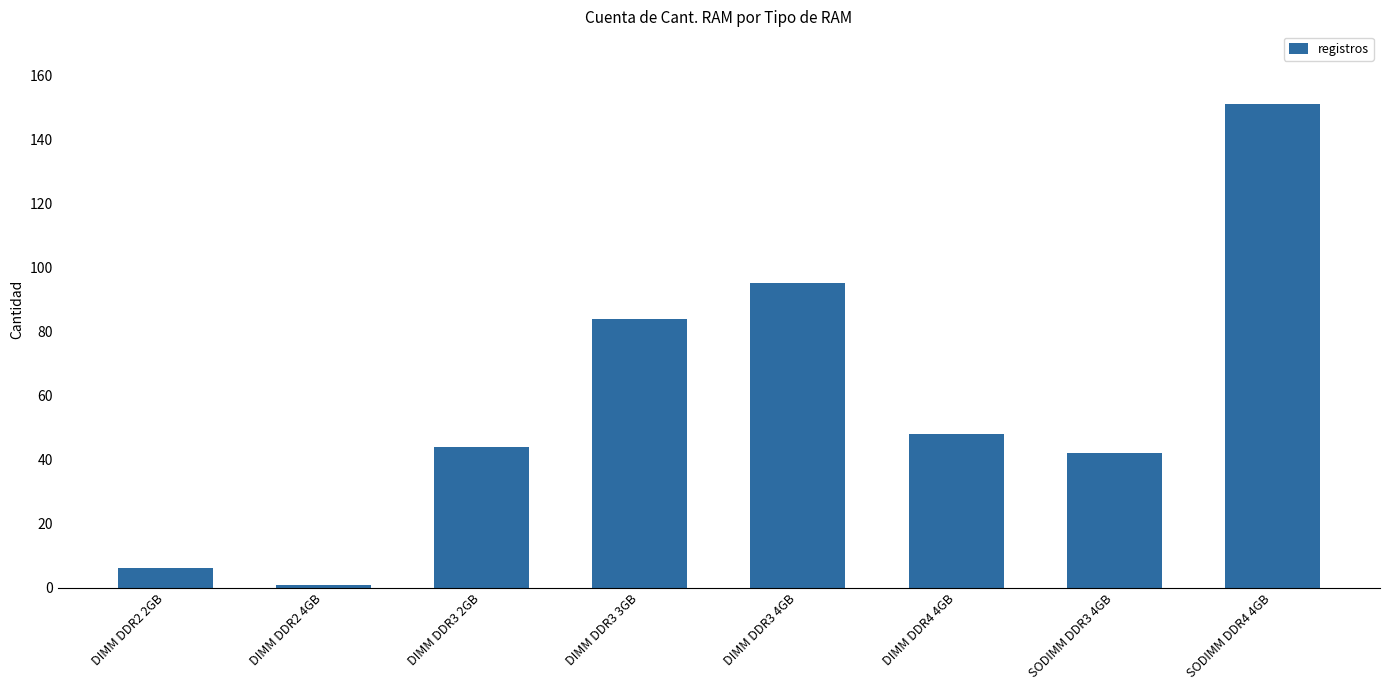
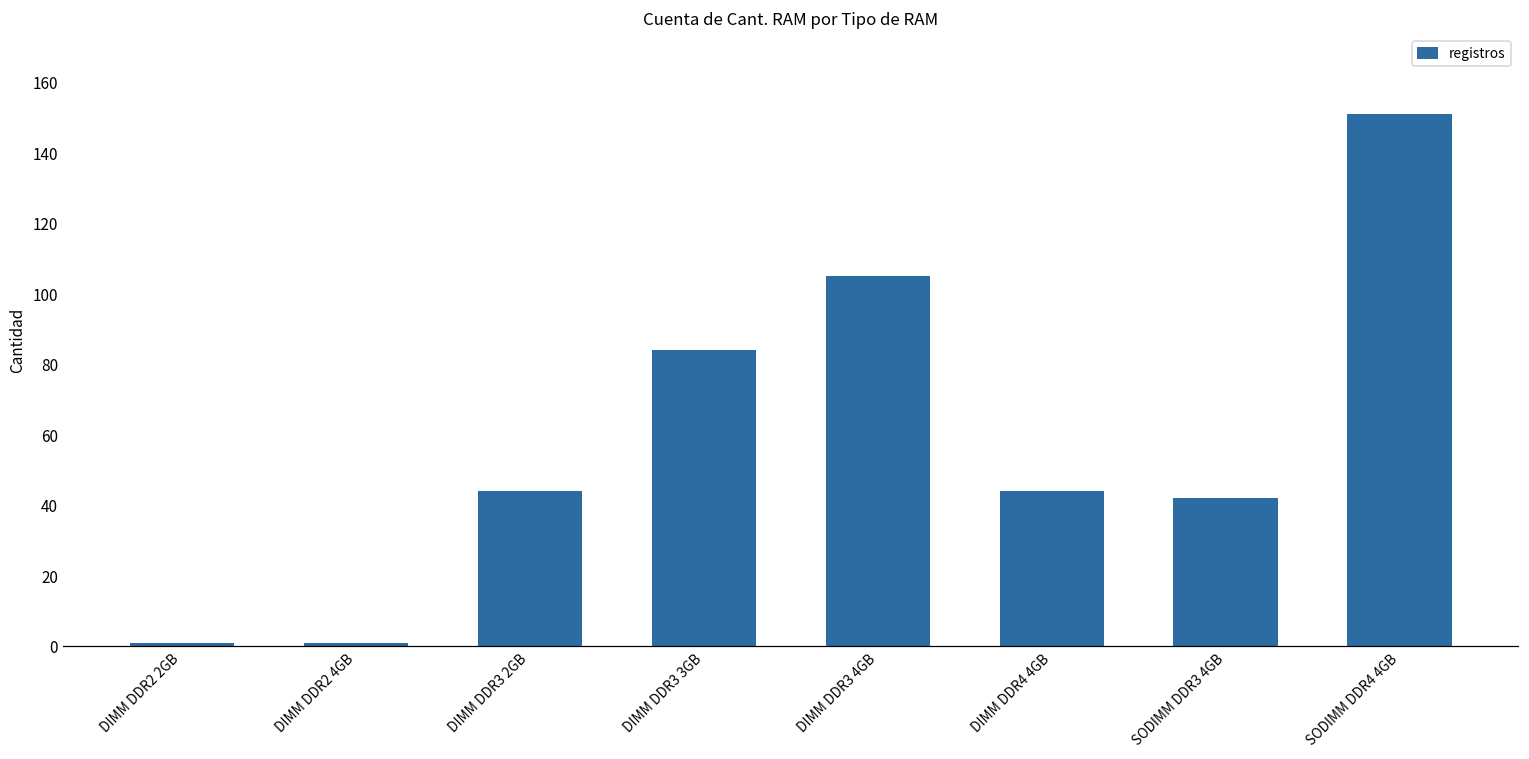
DIMM DDR2 2GB: 6 -> 1
DIMM DDR3 4GB: 95 -> 105
DIMM DDR4 4GB: 48 -> 44
